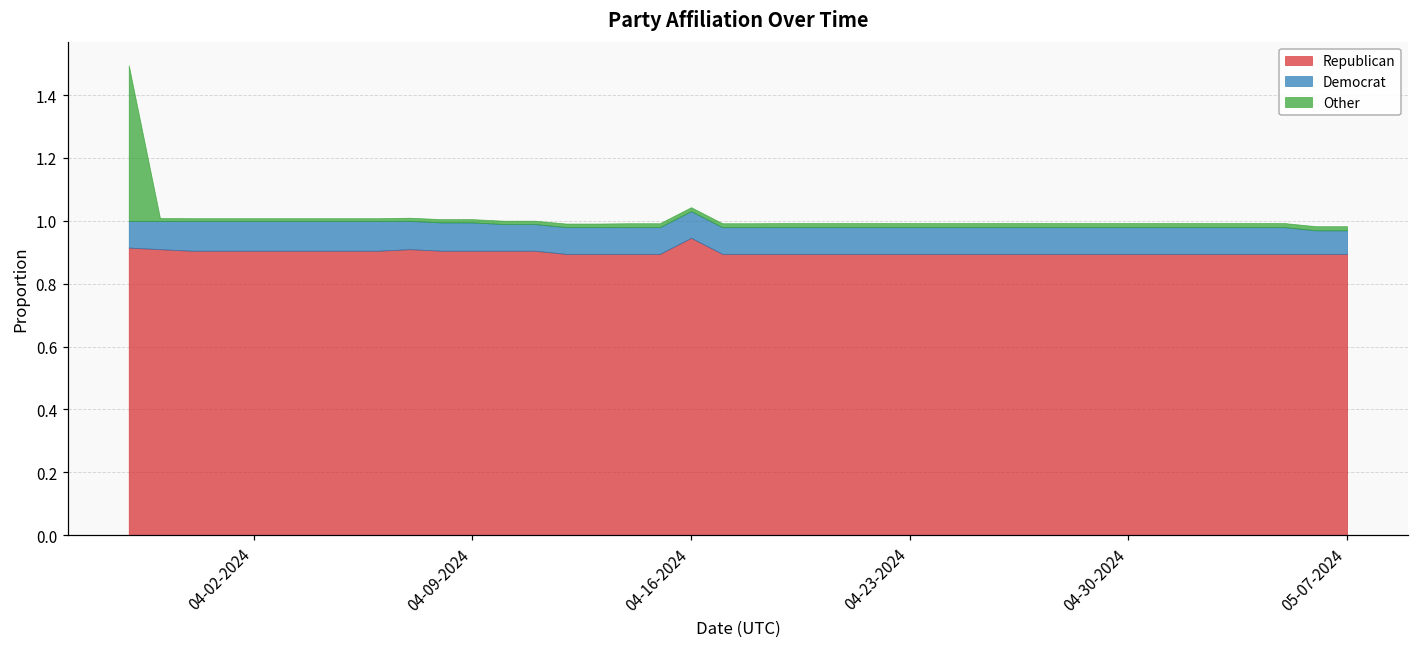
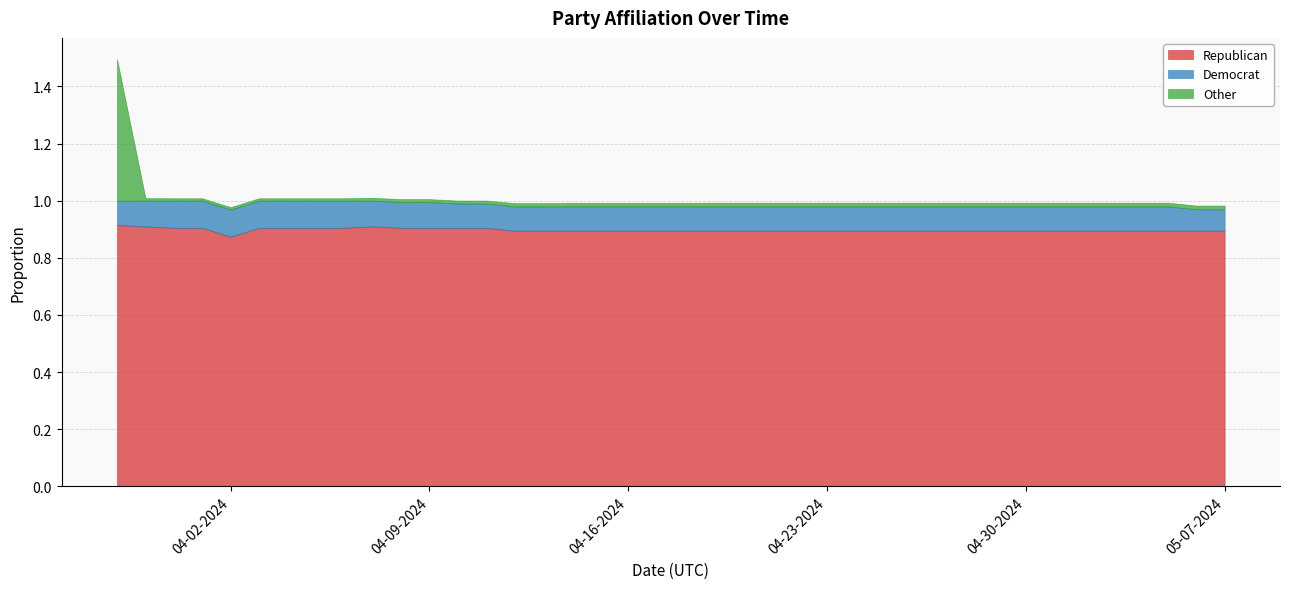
Republican, 04-02-2024: 0.91 -> 0.87
Republican, 04-16-2024: 0.95 -> 0.90
